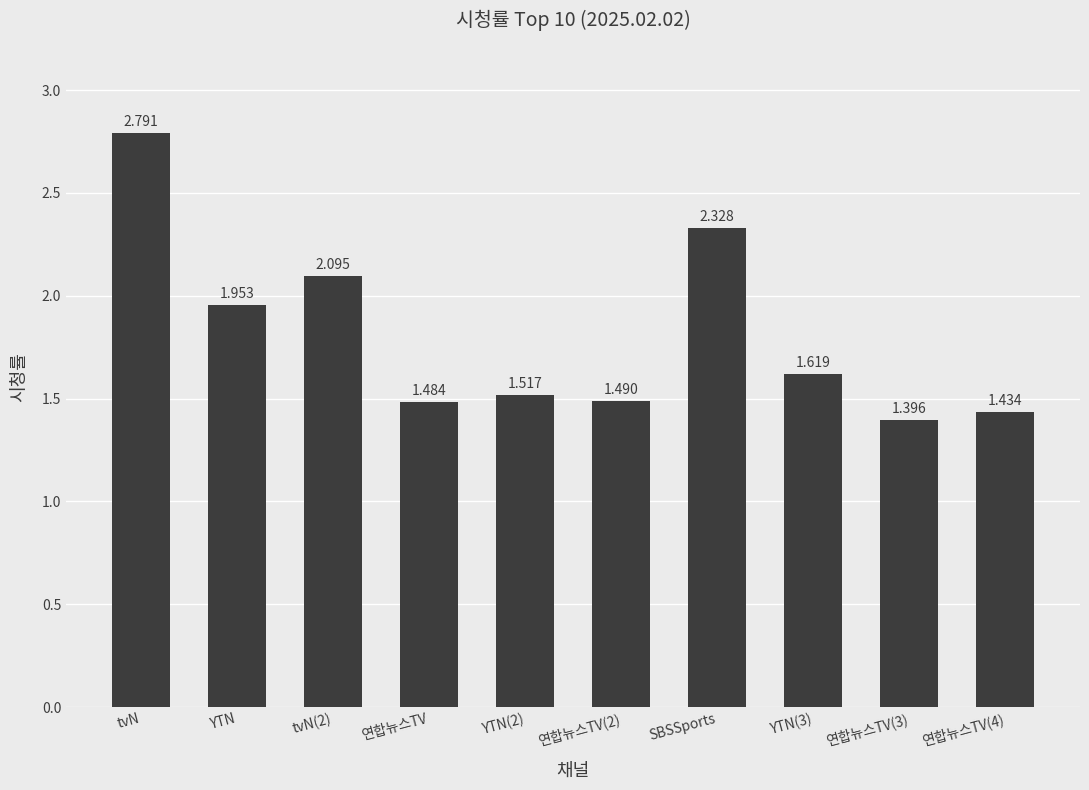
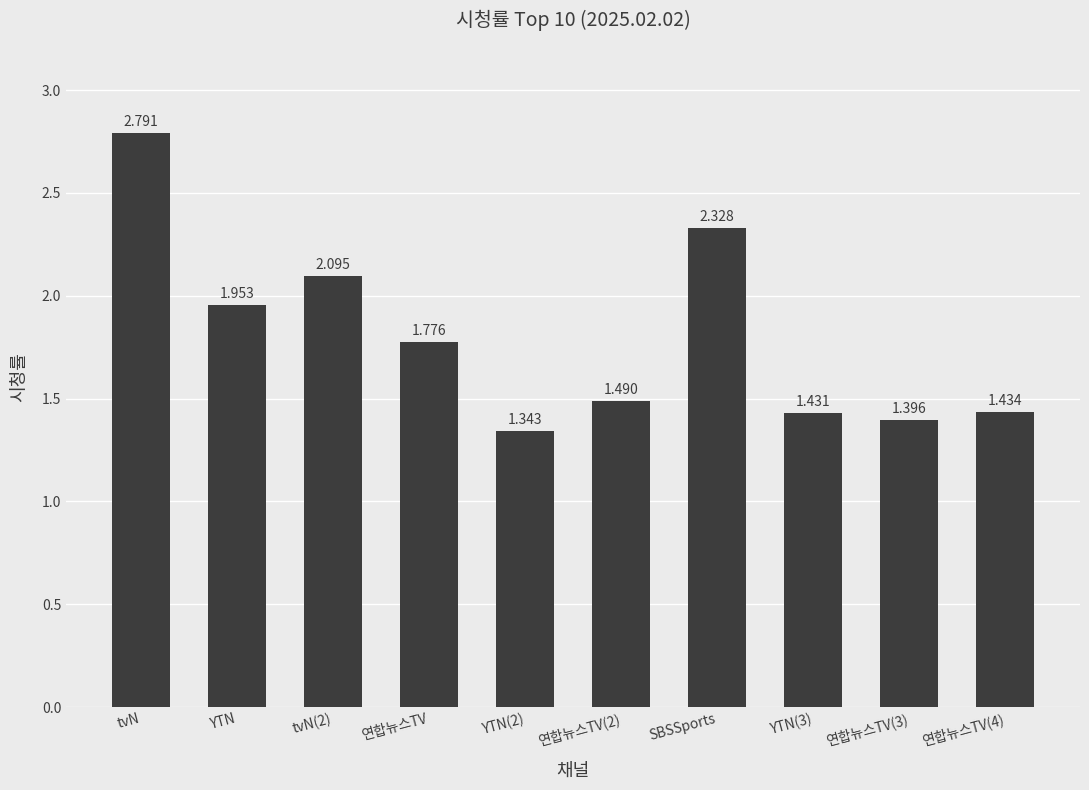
연합뉴스TV: 1.484 -> 1.776
YTN(2): 1.517 -> 1.343
YTN(3): 1.619 -> 1.431
